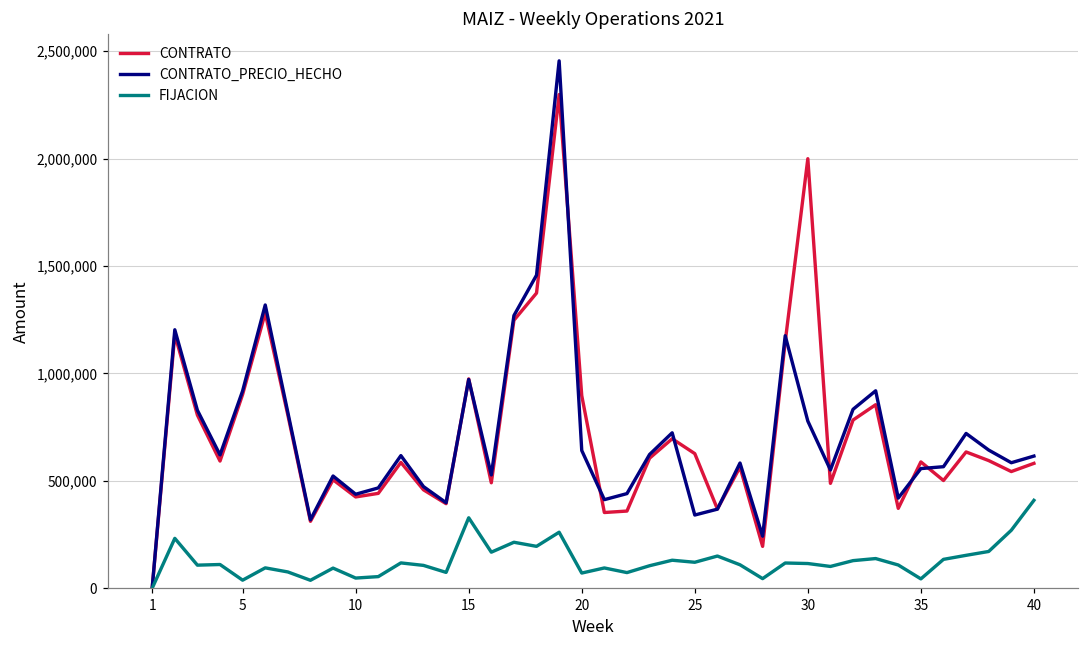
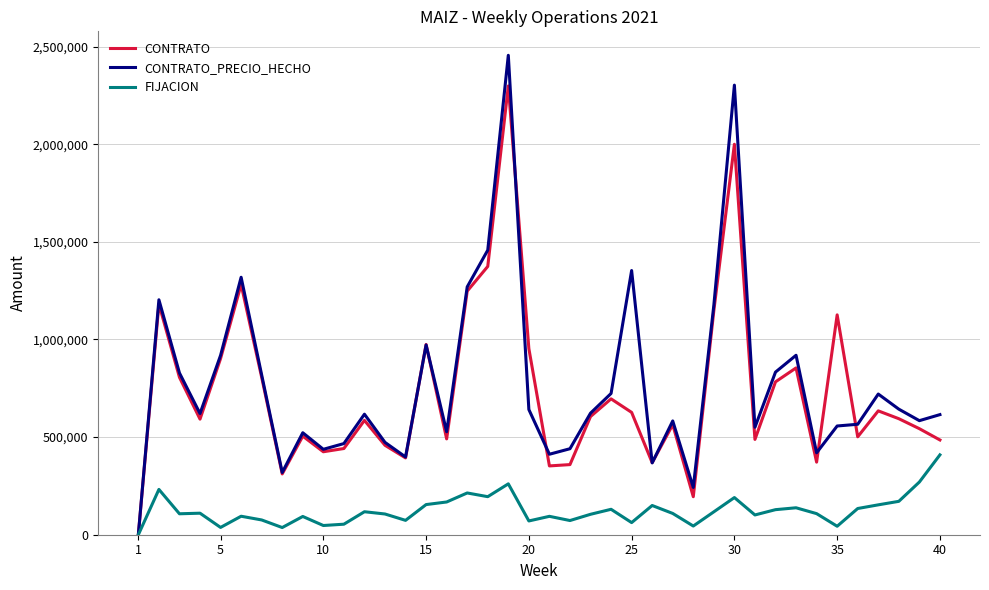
FIJACION, 15: 330,000 -> 150,000
CONTRATO, 20: 900,000 -> 950,000
CONTRATO_PRECIO_HECHO, 25: 340,000 -> 1,350,000
FIJACION, 25: 120,000 -> 60,000
CONTRATO_PRECIO_HECHO, 30: 780,000 -> 2,300,000
FIJACION, 30: 110,000 -> 190,000
CONTRATO, 35: 590,000 -> 1,130,000
CONTRATO, 40: 580,000 -> 490,000
